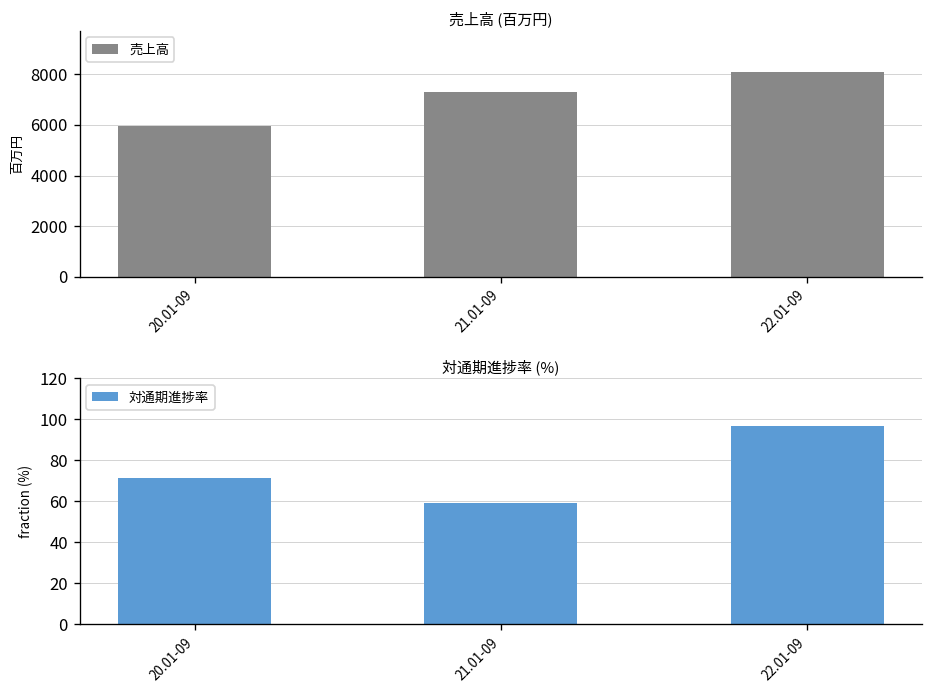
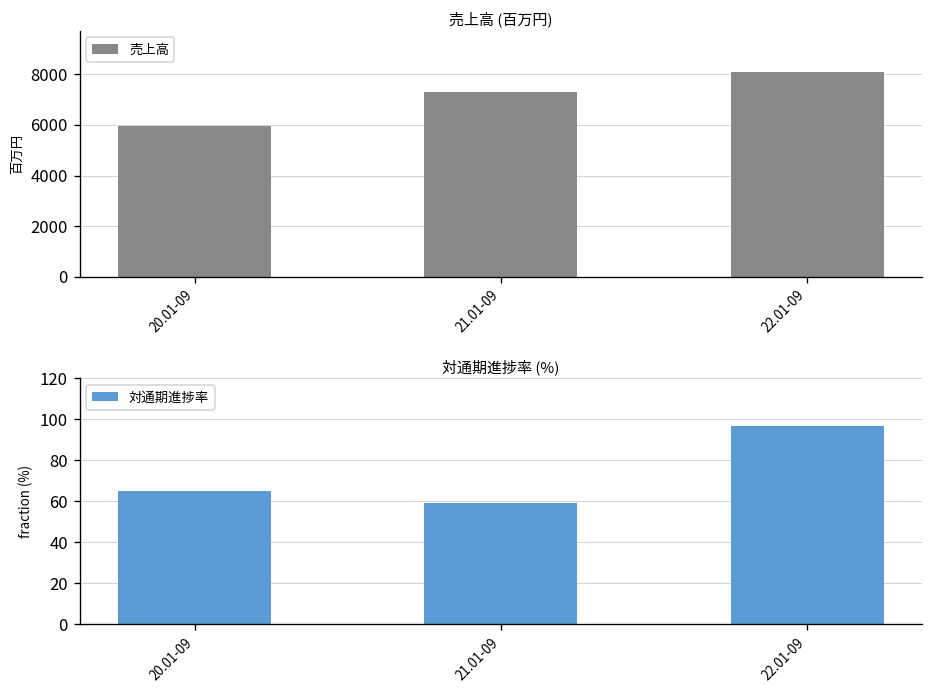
対通期進捗率 (%), 20.01-09: 71 -> 65
